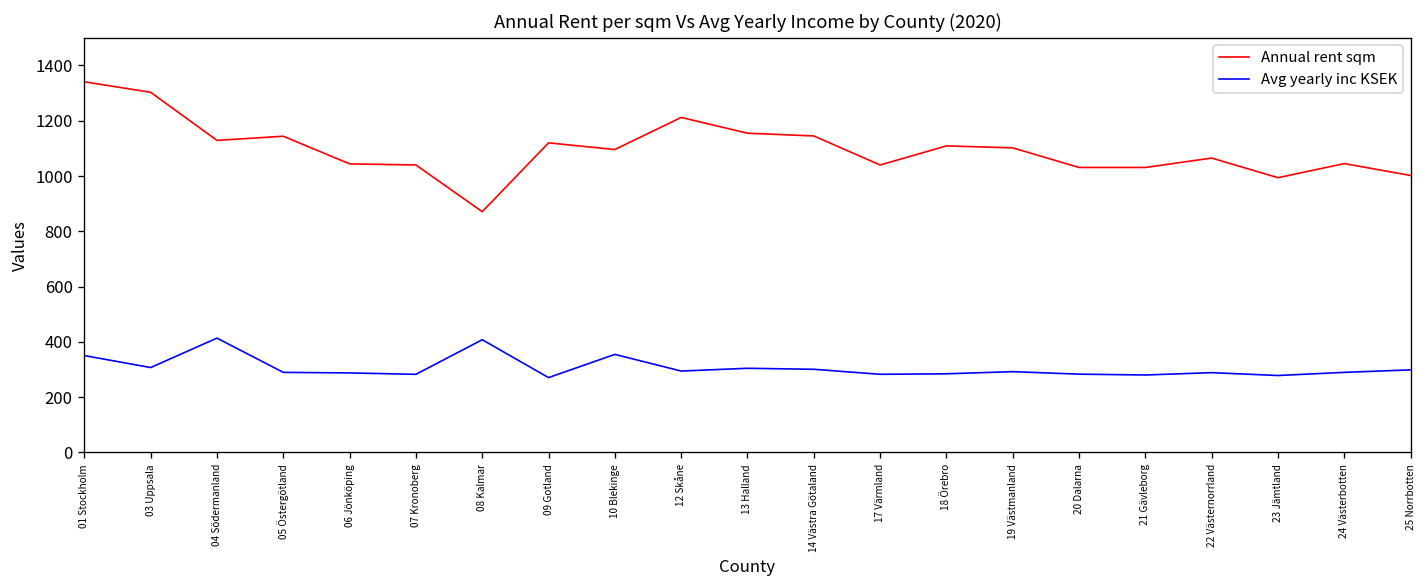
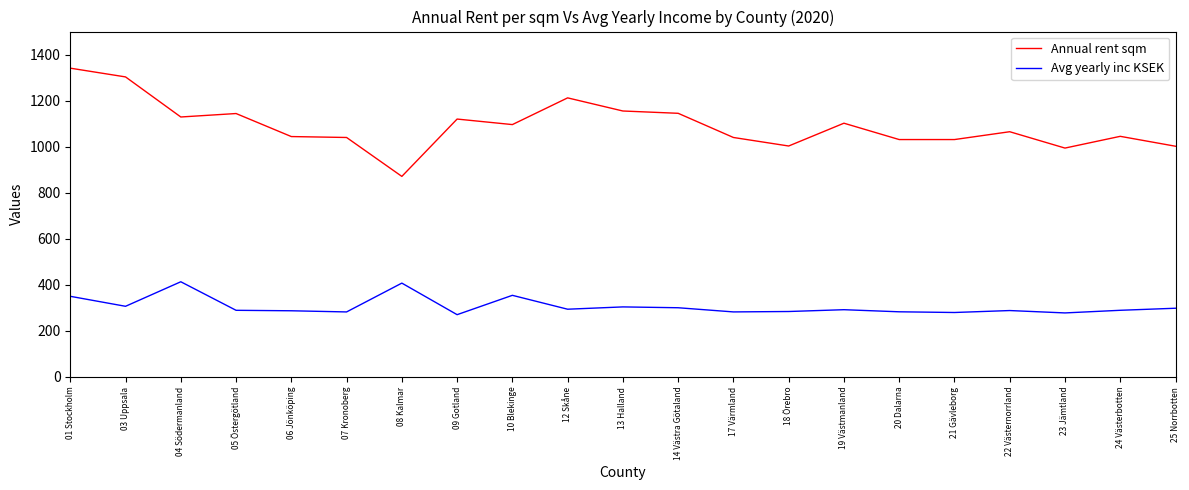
Annual rent sqm, 18 Örebro: 1110 -> 1000
